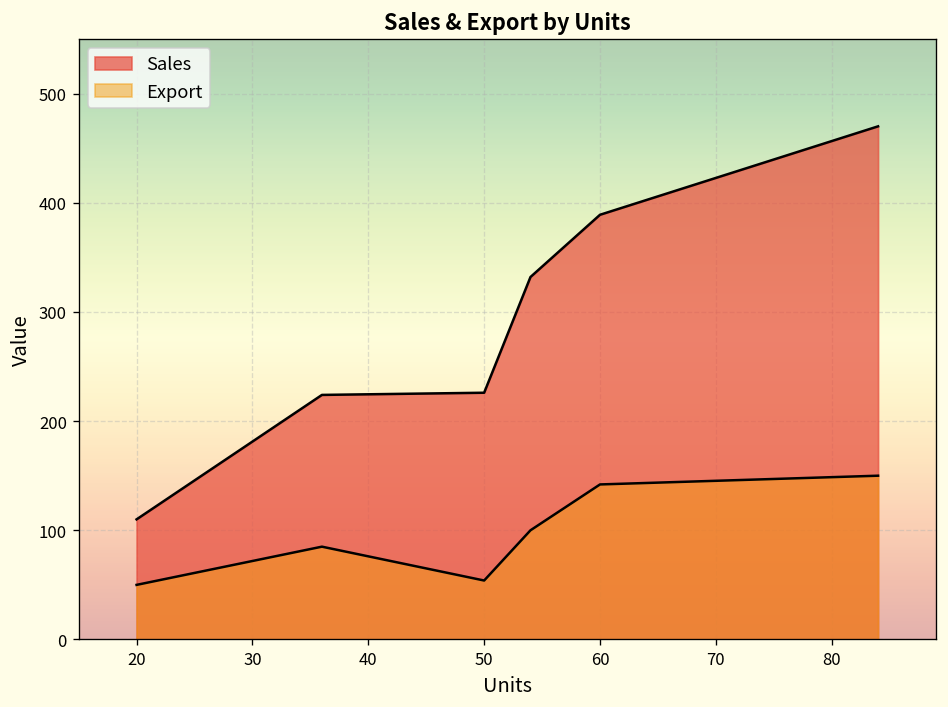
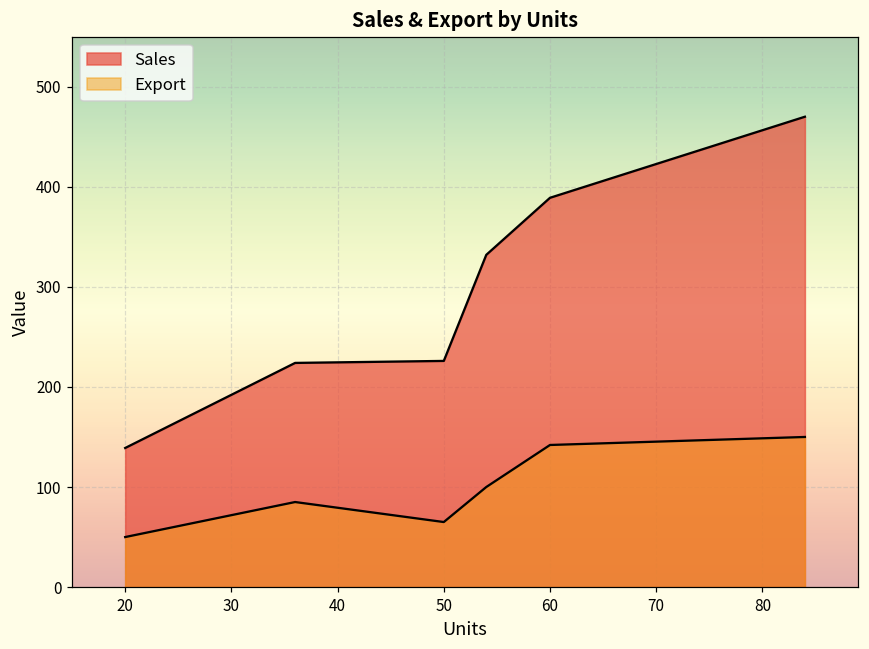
Sales, 20: 110 -> 140
Export, 50: 50 -> 70
